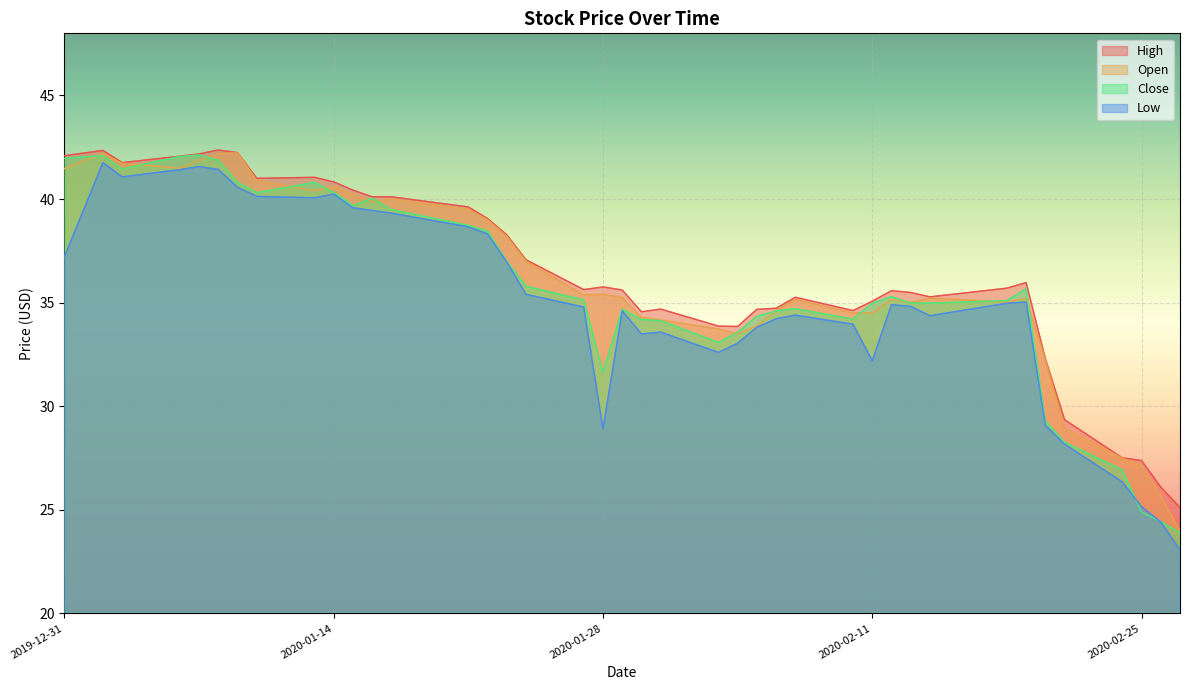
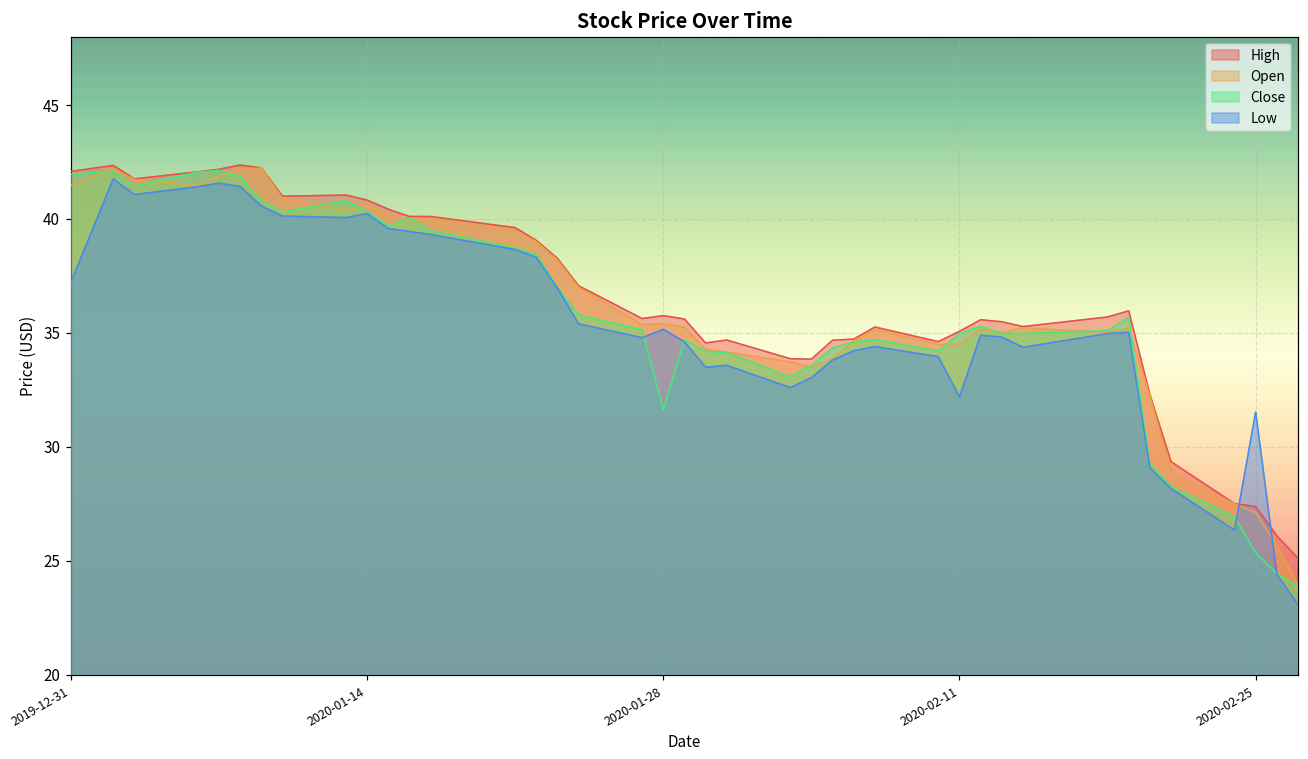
Low, 2020-01-28: 28.9 -> 35.2
Close, 2020-02-25: 24.9 -> 25.4
Low, 2020-02-25: 25.2 -> 31.5
